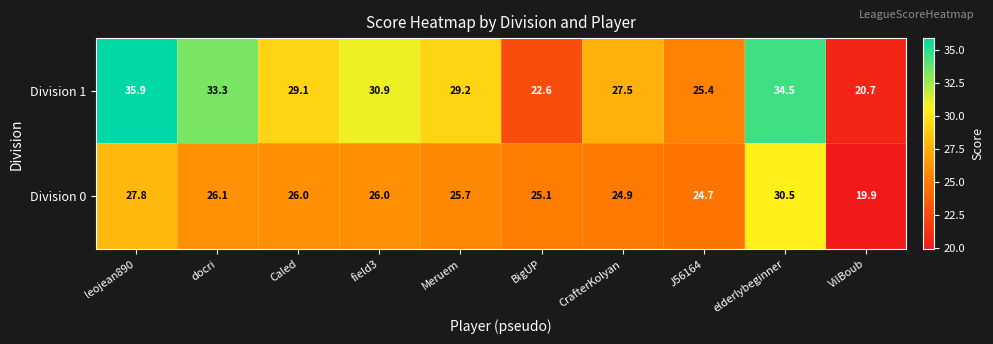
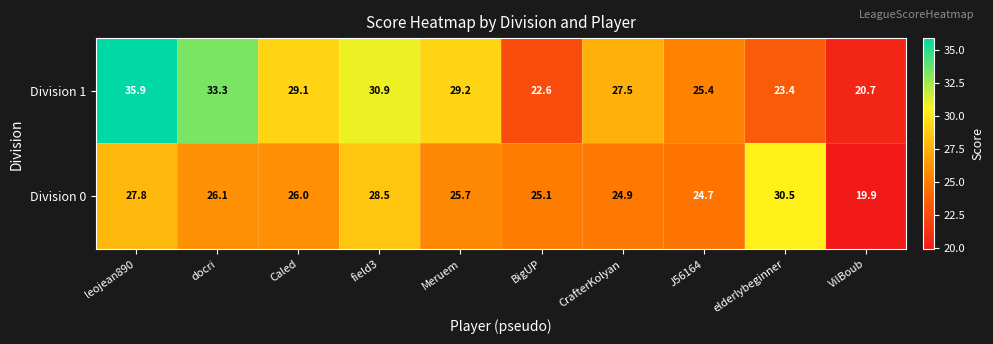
Division 1, elderlybeginner: 34.5 -> 23.4
Division 0, field3: 26.0 -> 28.5
